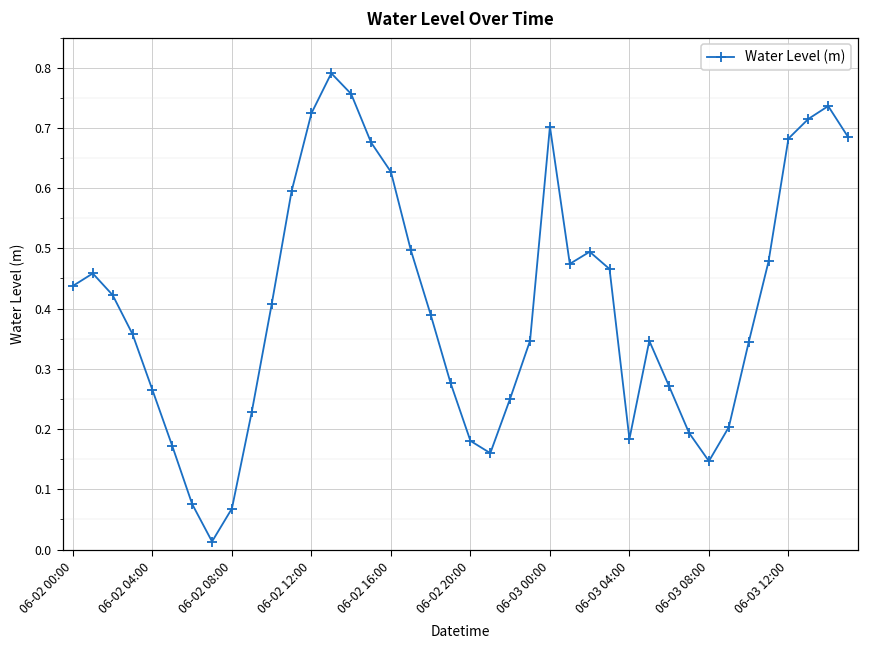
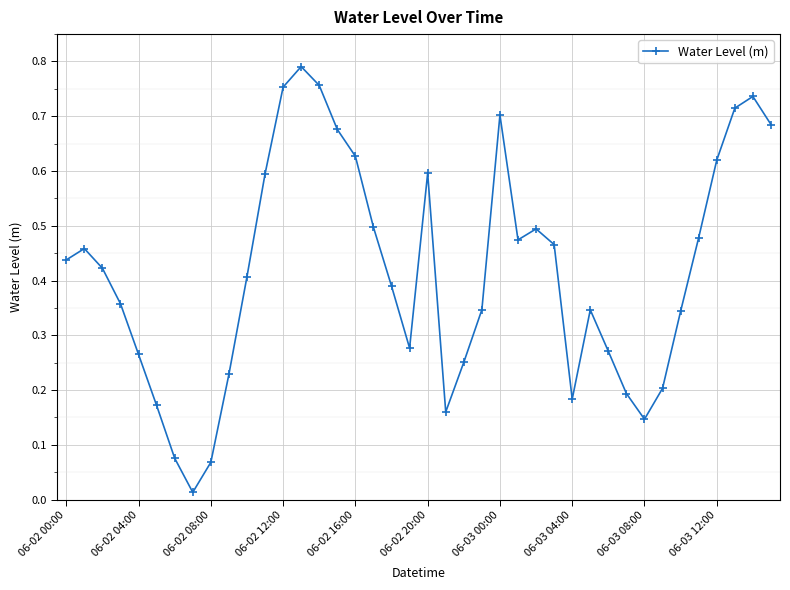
06-02 12:00: 0.72 -> 0.75
06-02 20:00: 0.18 -> 0.60
06-03 12:00: 0.68 -> 0.62
